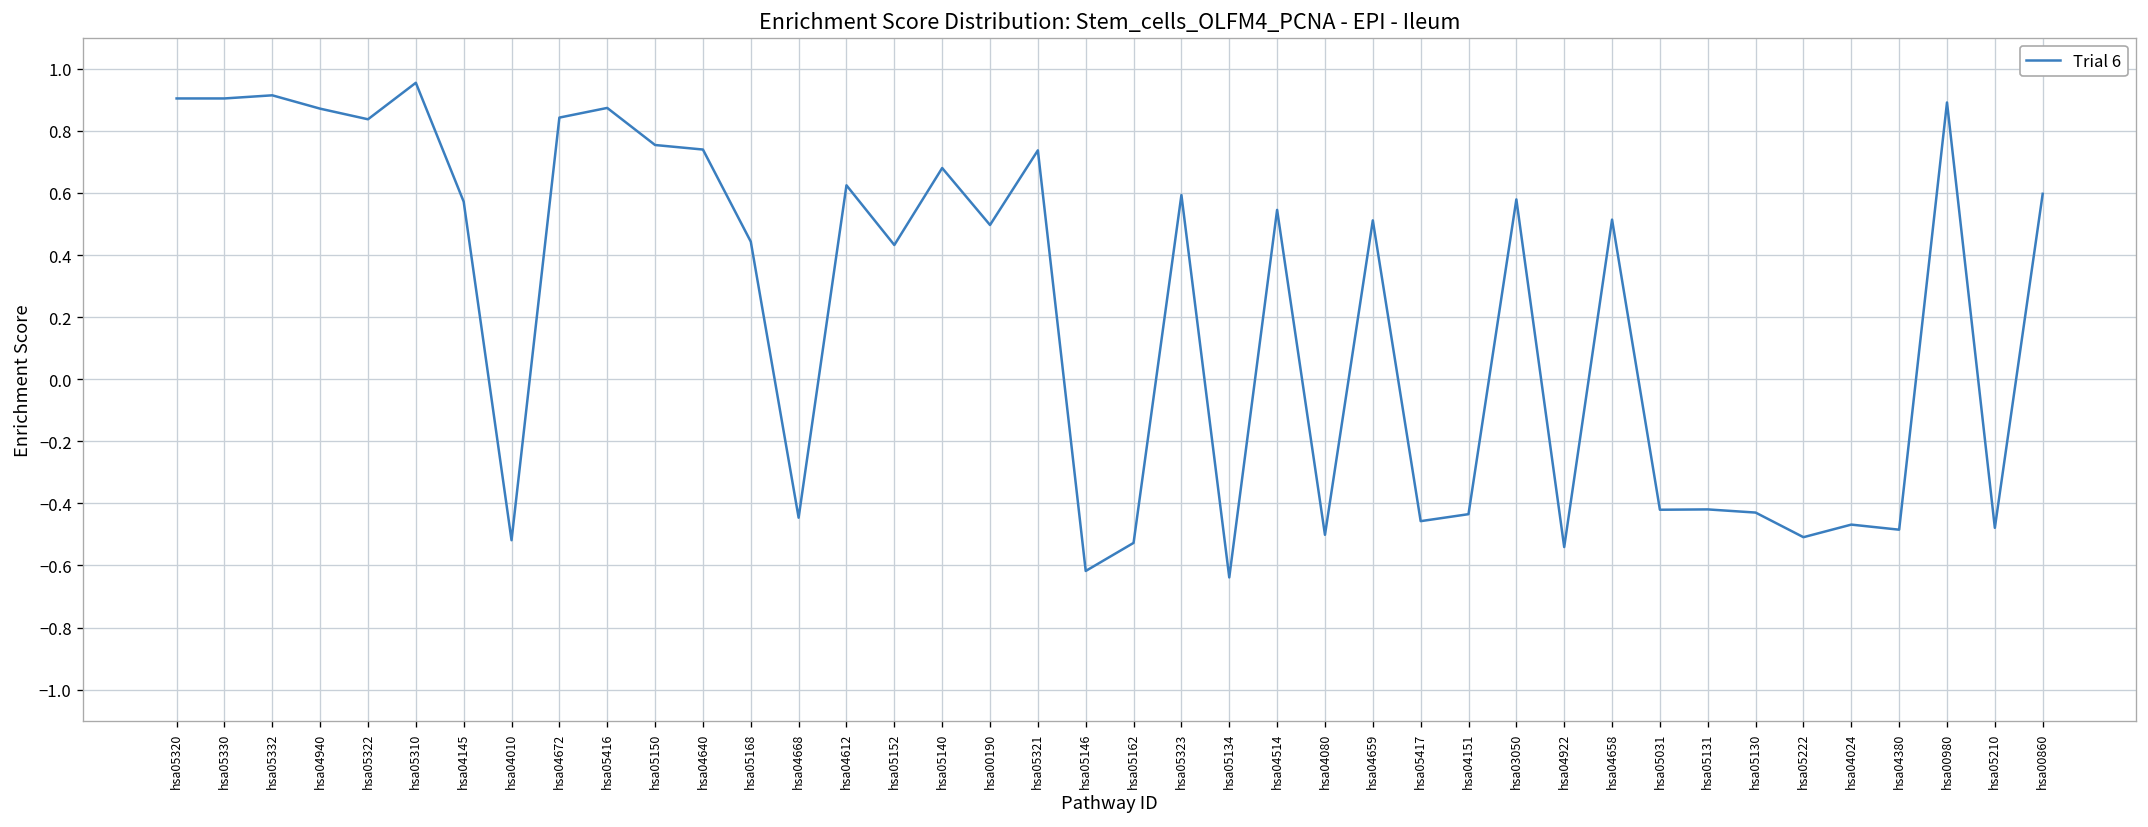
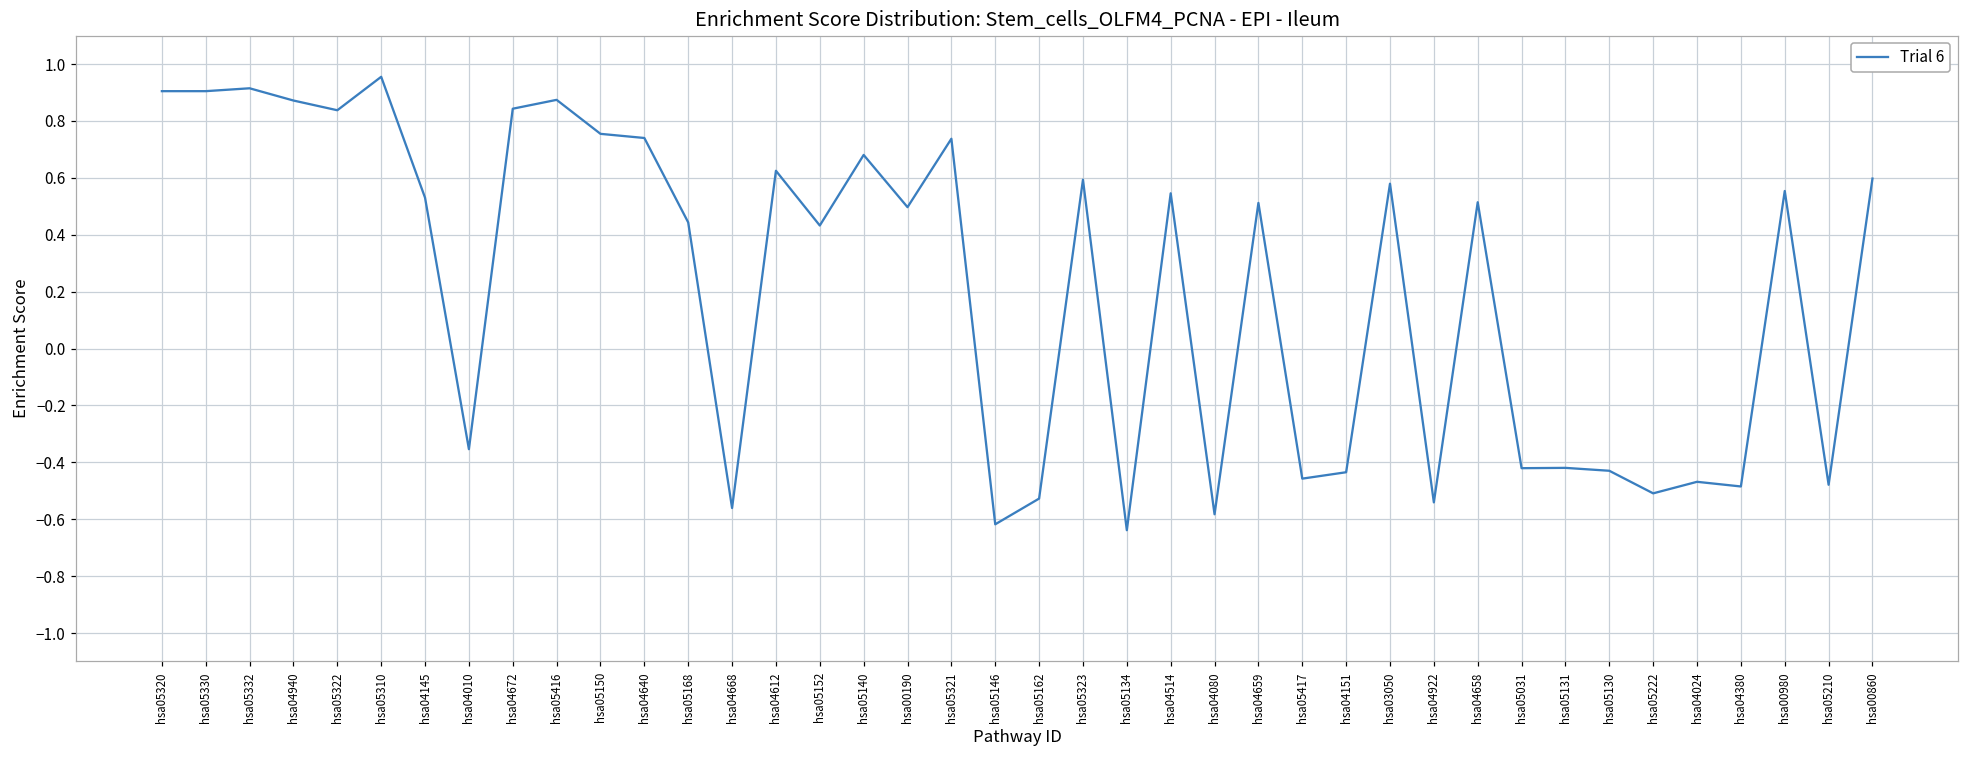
hsa04145: 0.57 -> 0.53
hsa04010: -0.52 -> -0.35
hsa04668: -0.45 -> -0.56
hsa04080: -0.50 -> -0.58
hsa00980: 0.89 -> 0.55
